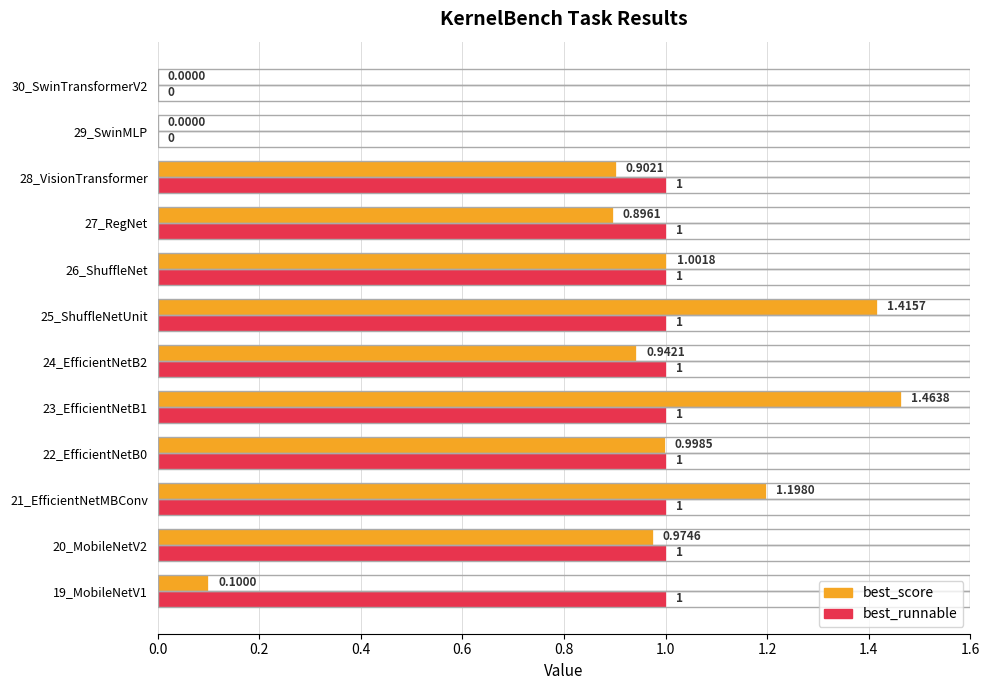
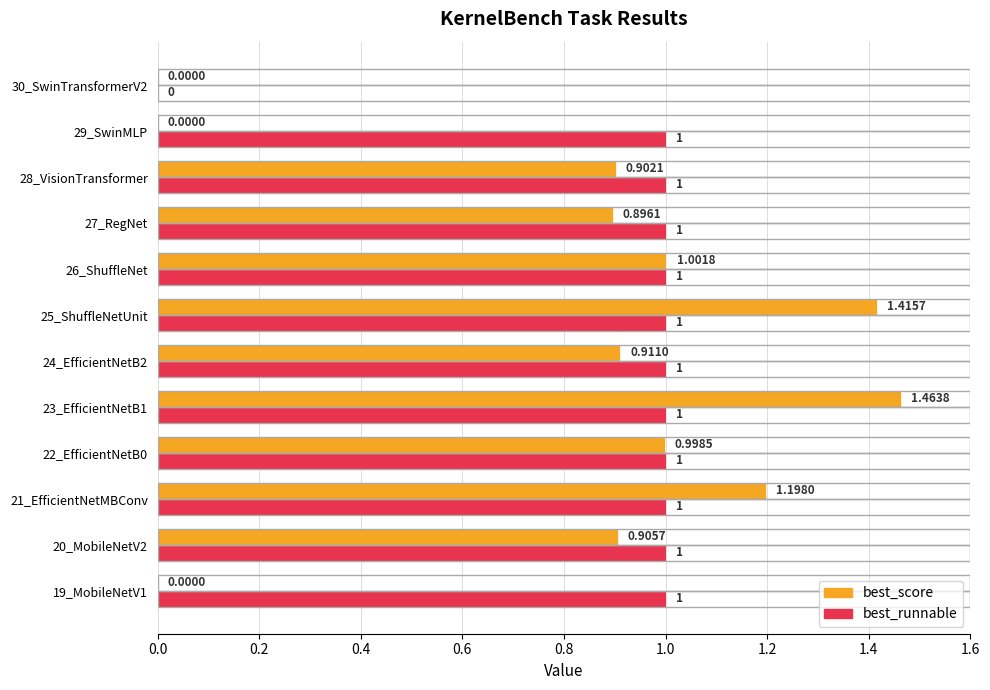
best_runnable, 29_SwinMLP: 0 -> 1
best_score, 24_EfficientNetB2: 0.9421 -> 0.9110
best_score, 20_MobileNetV2: 0.9746 -> 0.9057
best_score, 19_MobileNetV1: 0.1000 -> 0.0000
